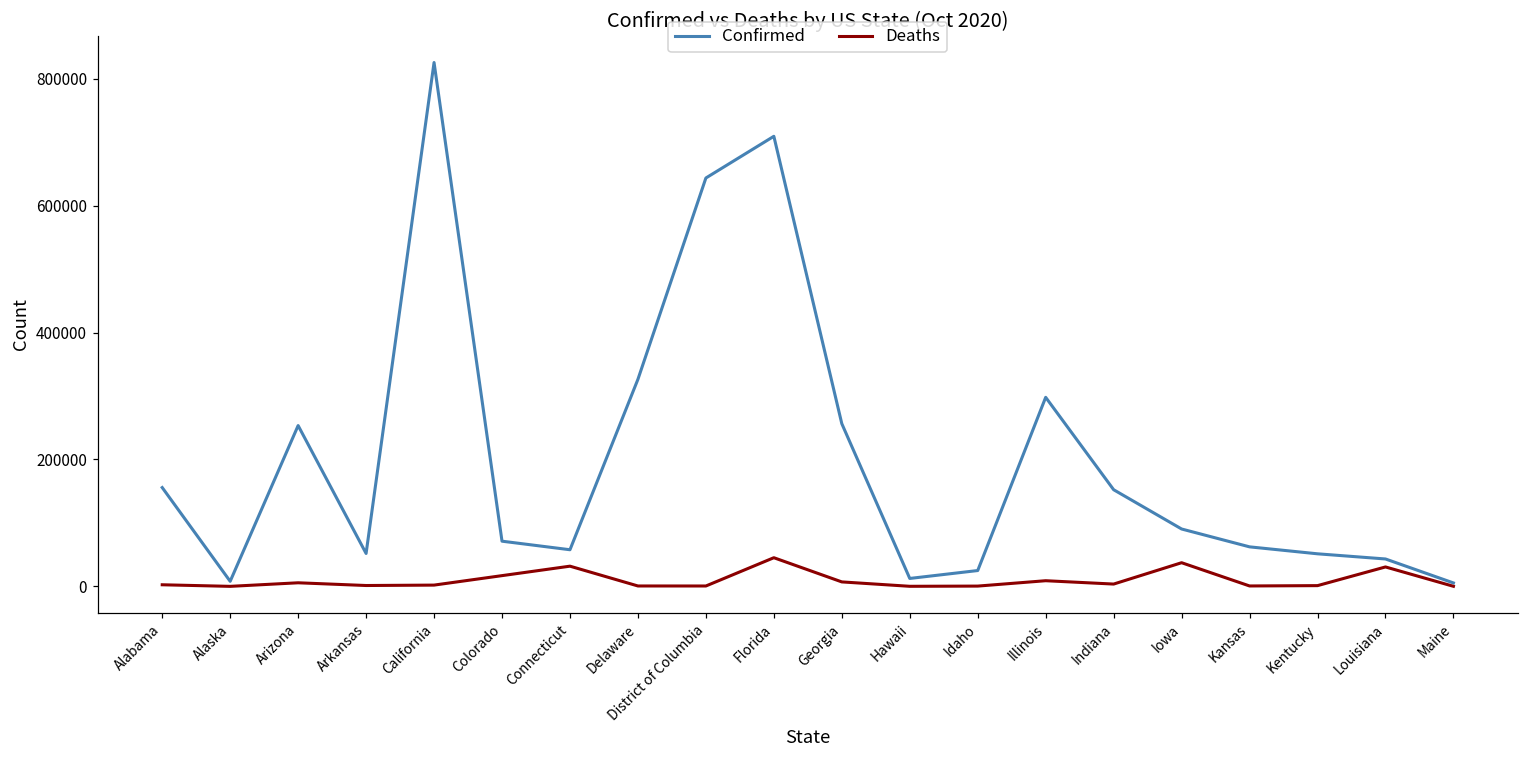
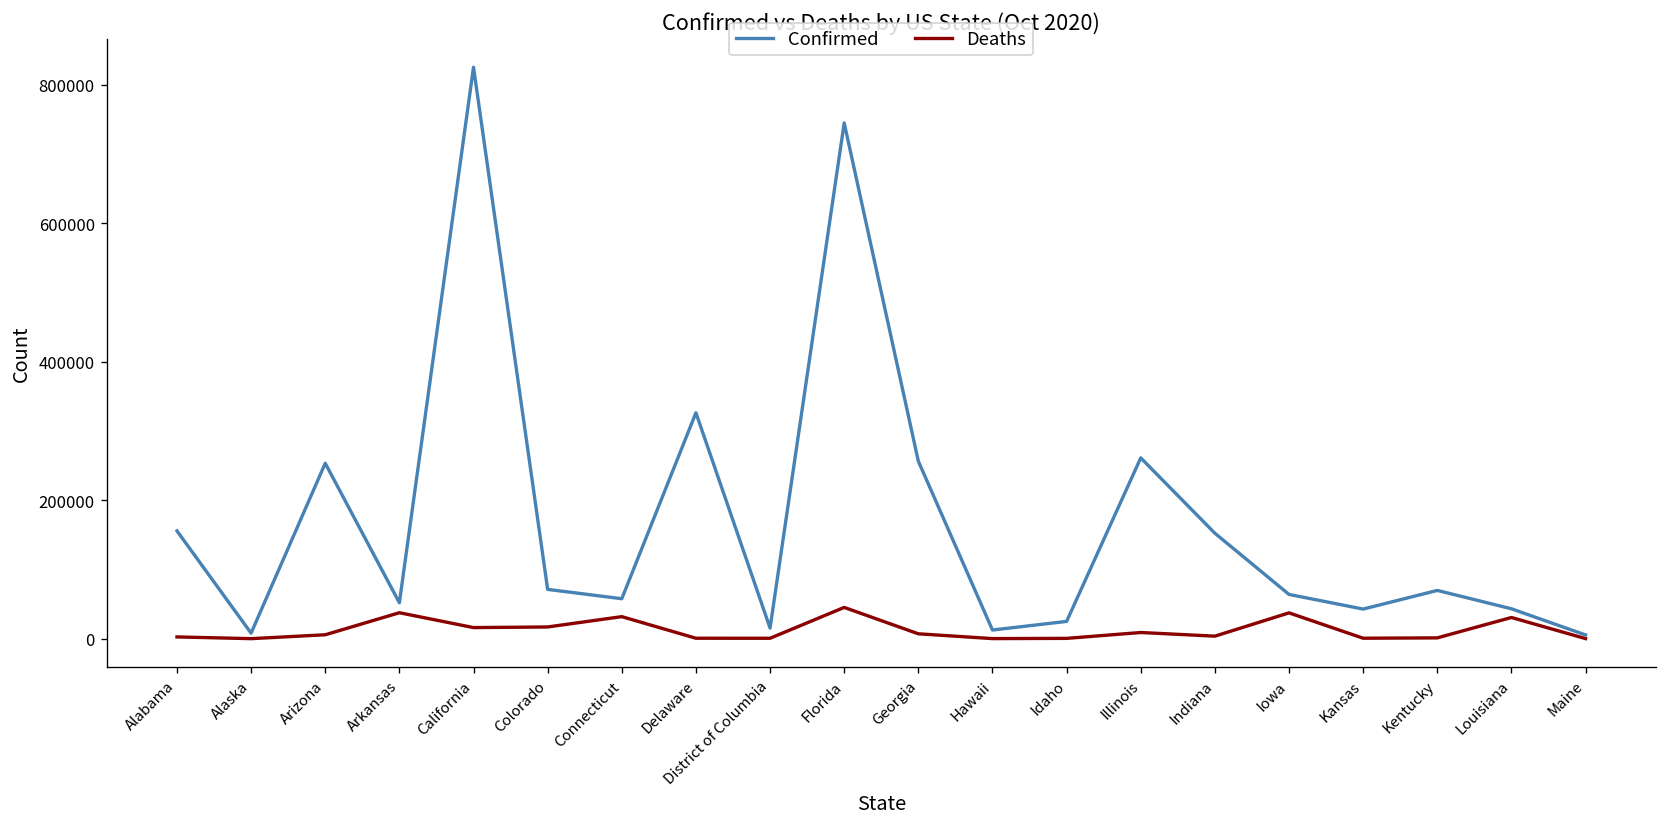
Deaths, Arkansas: 0 -> 40000
Deaths, California: 0 -> 20000
Confirmed, District of Columbia: 640000 -> 20000
Confirmed, Florida: 710000 -> 740000
Confirmed, Illinois: 300000 -> 260000
Confirmed, Iowa: 90000 -> 60000
Confirmed, Kansas: 60000 -> 40000
Confirmed, Kentucky: 50000 -> 70000
